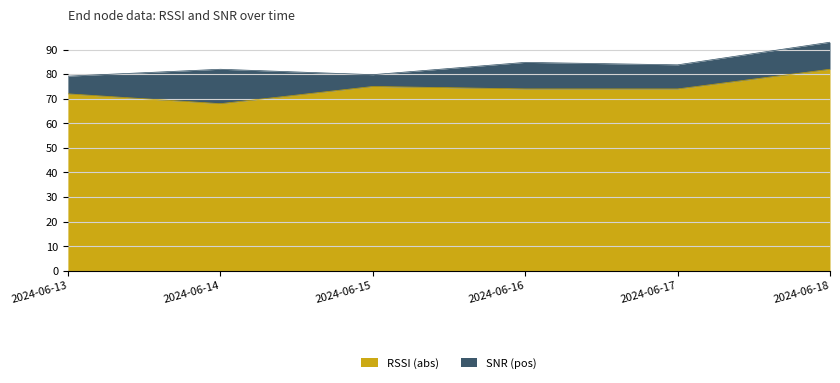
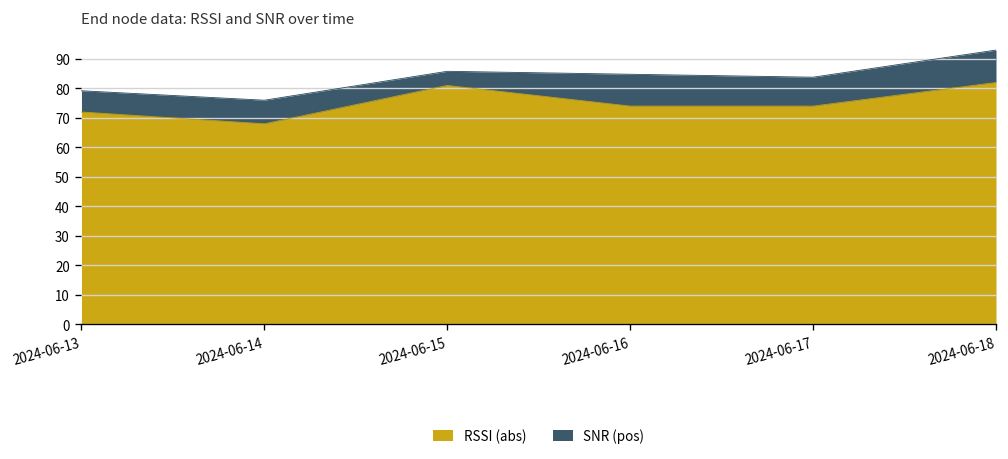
SNR (pos), 2024-06-14: 14 -> 8
RSSI (abs), 2024-06-15: 75 -> 81
